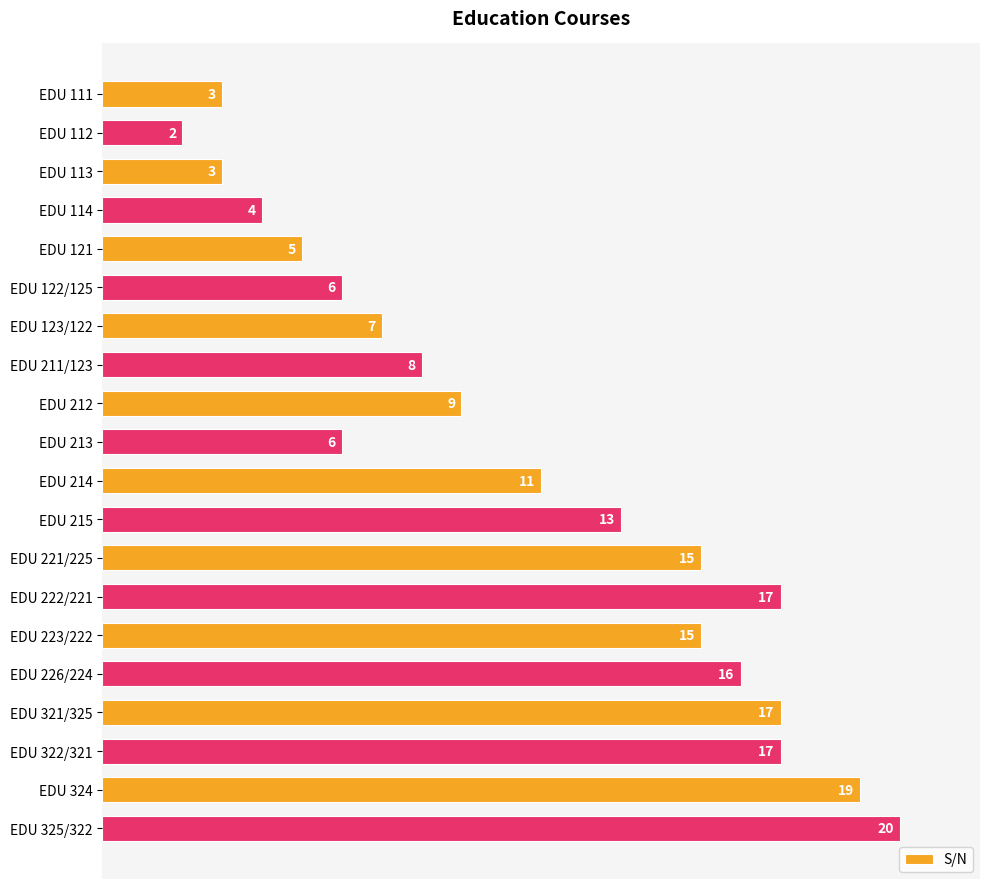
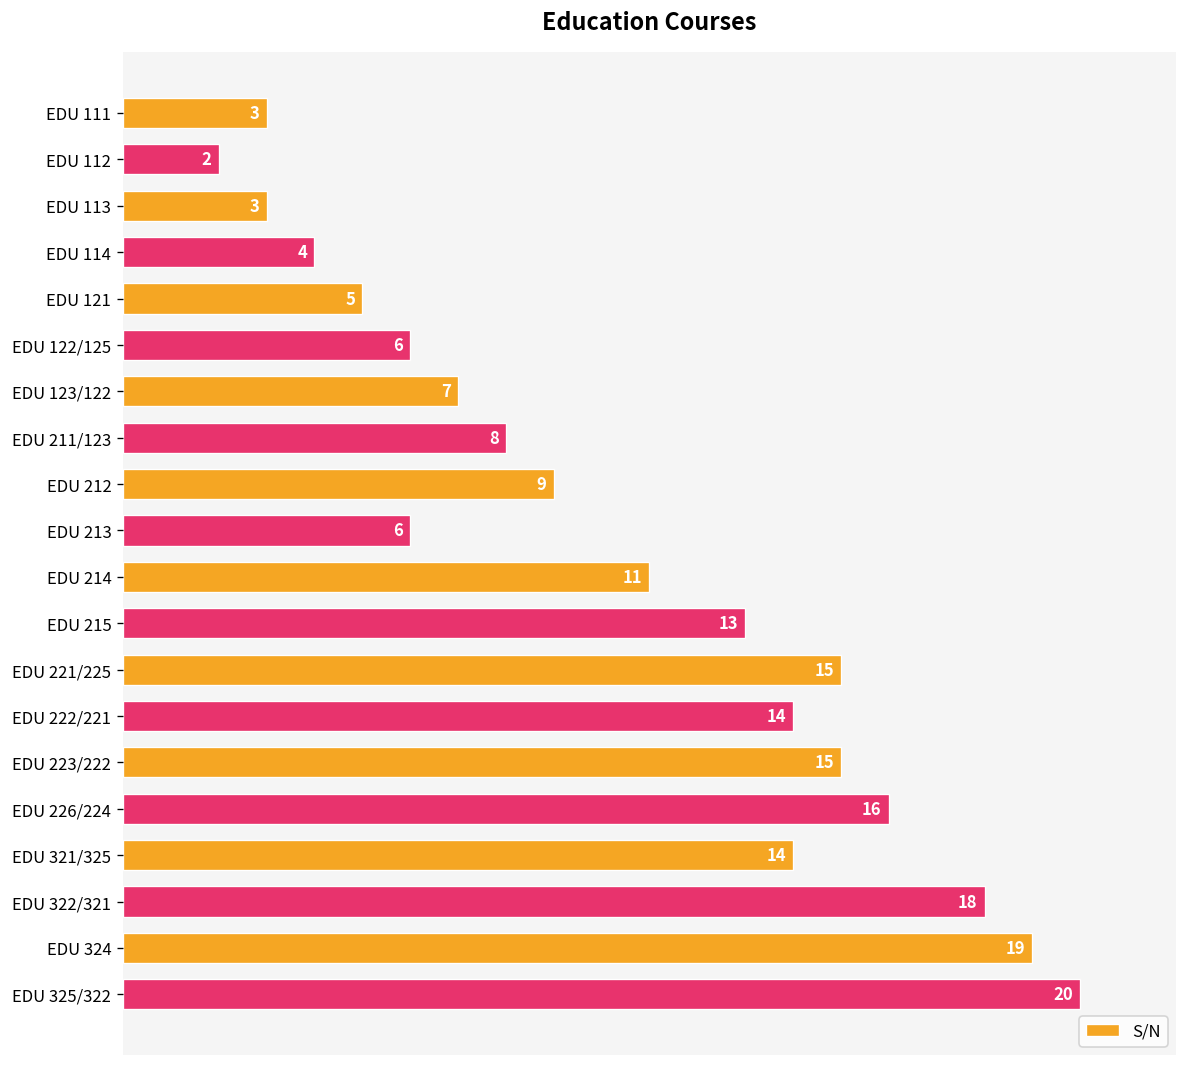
EDU 222/221: 17 -> 14
EDU 321/325: 17 -> 14
EDU 322/321: 17 -> 18
